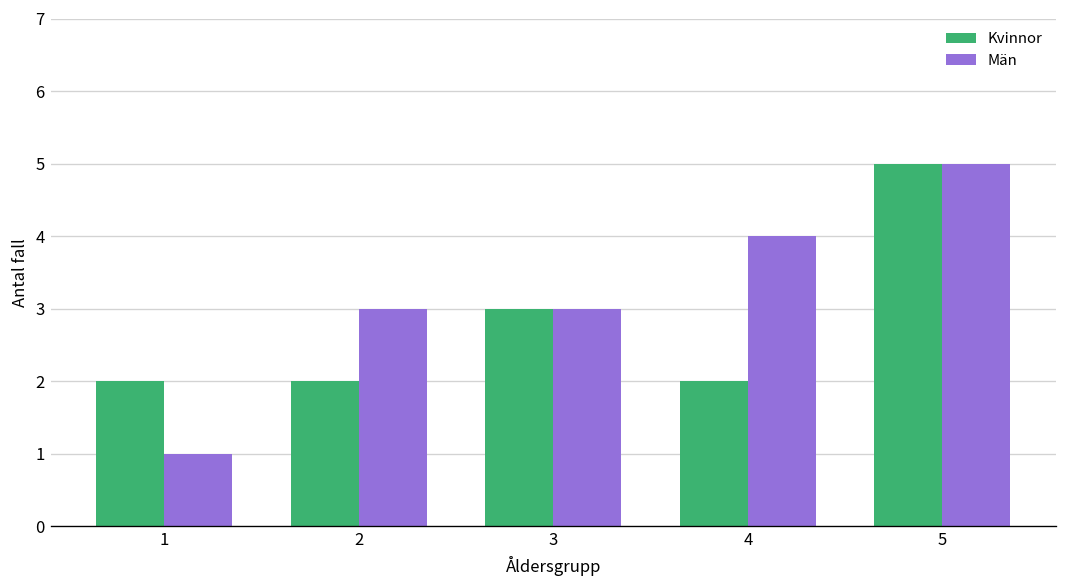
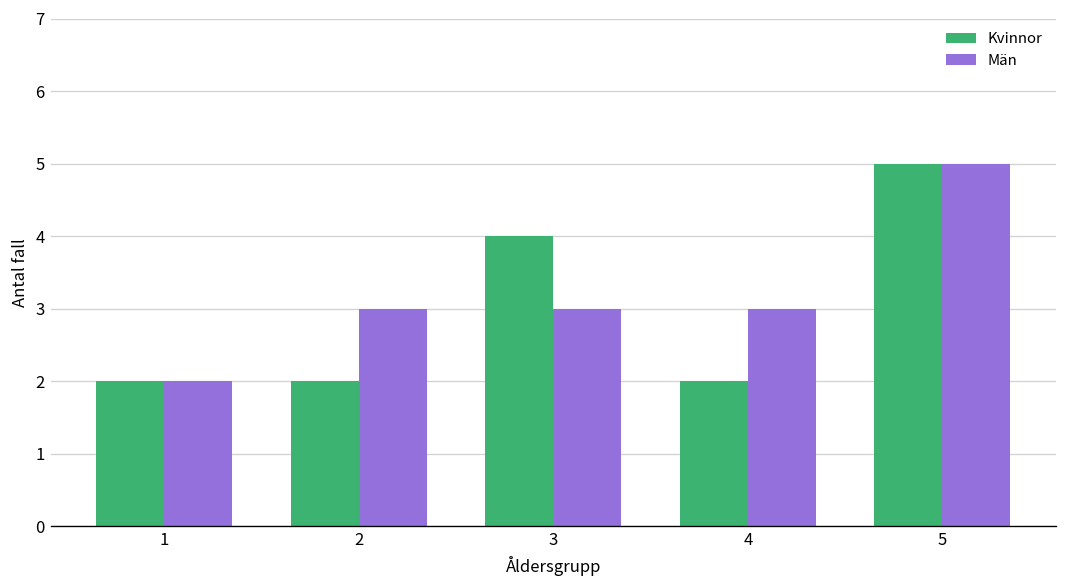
Män, 1: 1 -> 2
Kvinnor, 3: 3 -> 4
Män, 4: 4 -> 3
